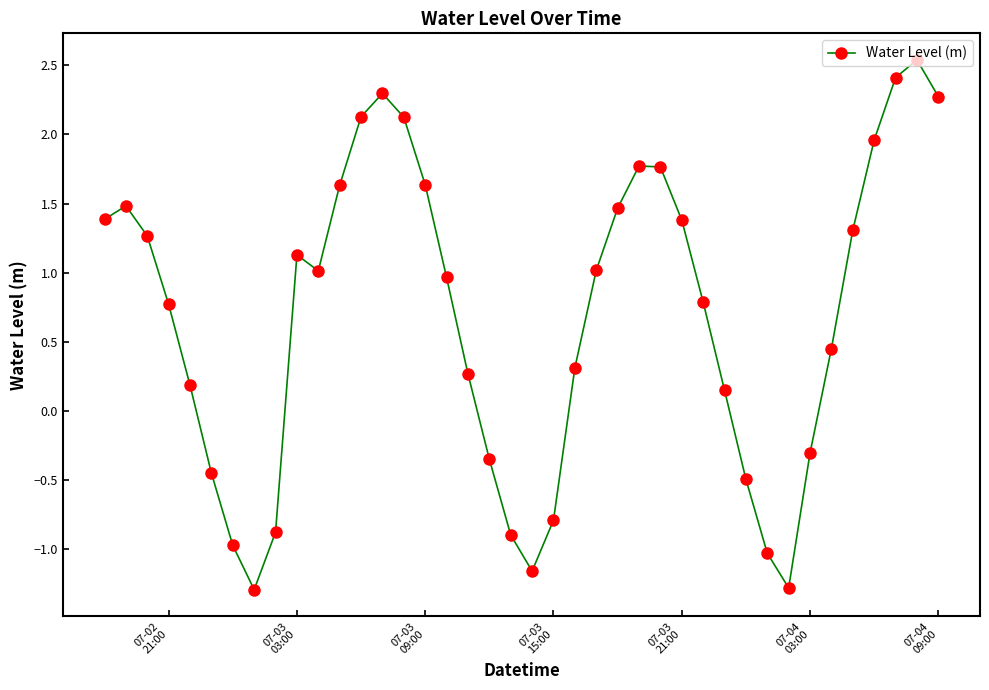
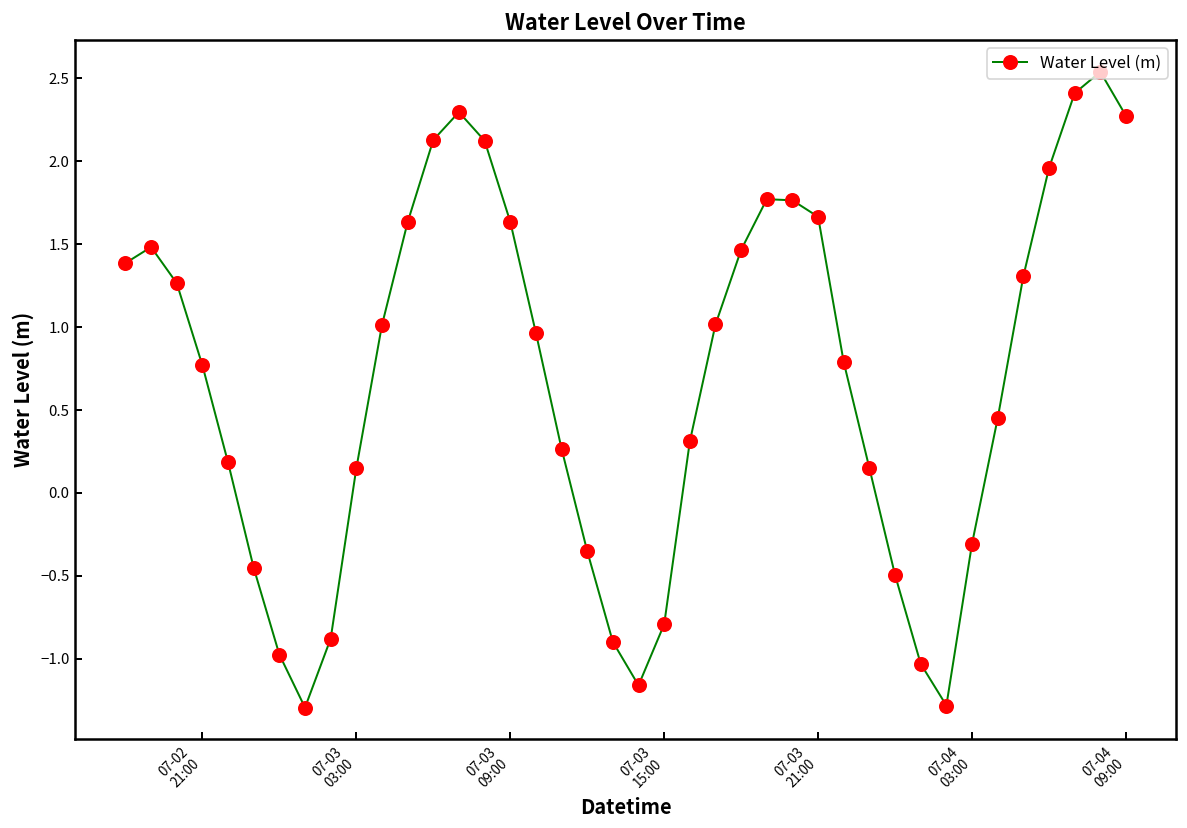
07-03 03:00: 1.13 -> 0.15
07-03 21:00: 1.38 -> 1.67
